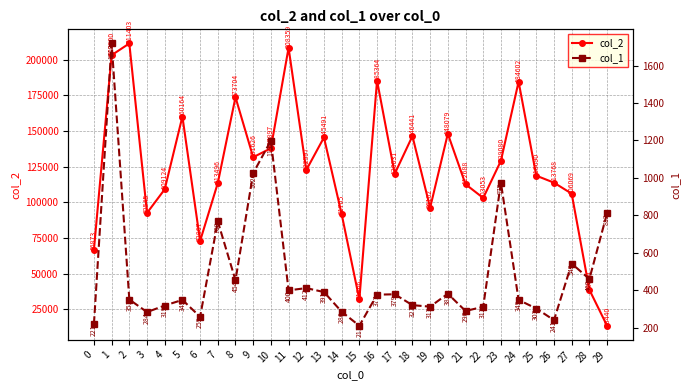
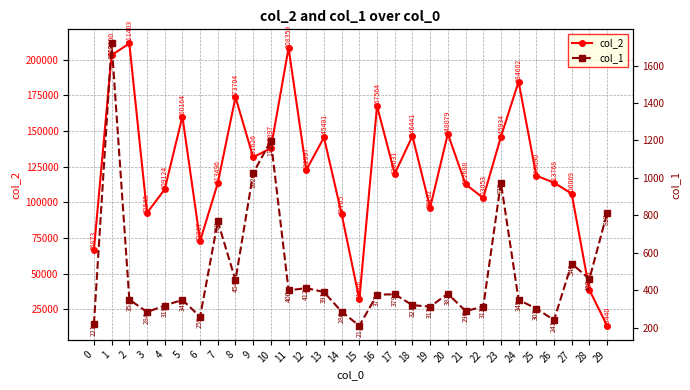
col_2, 16: 185364 -> 167564
col_2, 23: 129080 -> 145934
